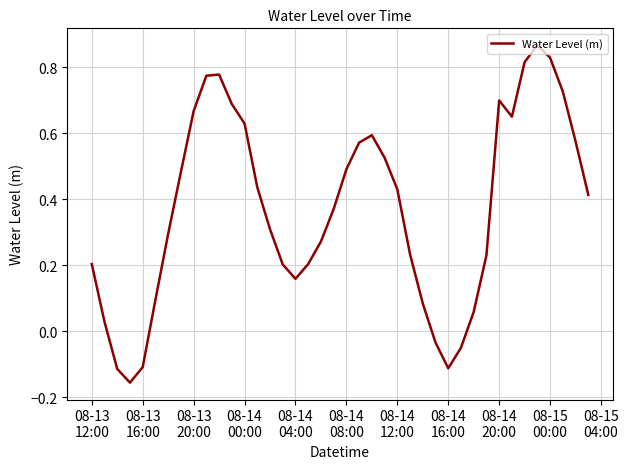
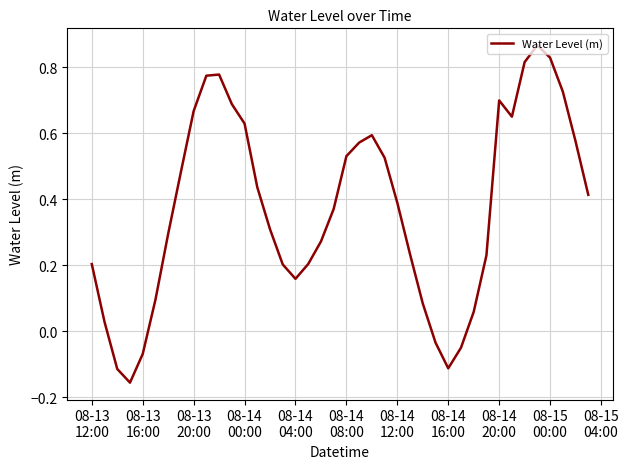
08-13 16:00: -0.11 -> -0.07
08-14 08:00: 0.49 -> 0.53
08-14 12:00: 0.43 -> 0.39
